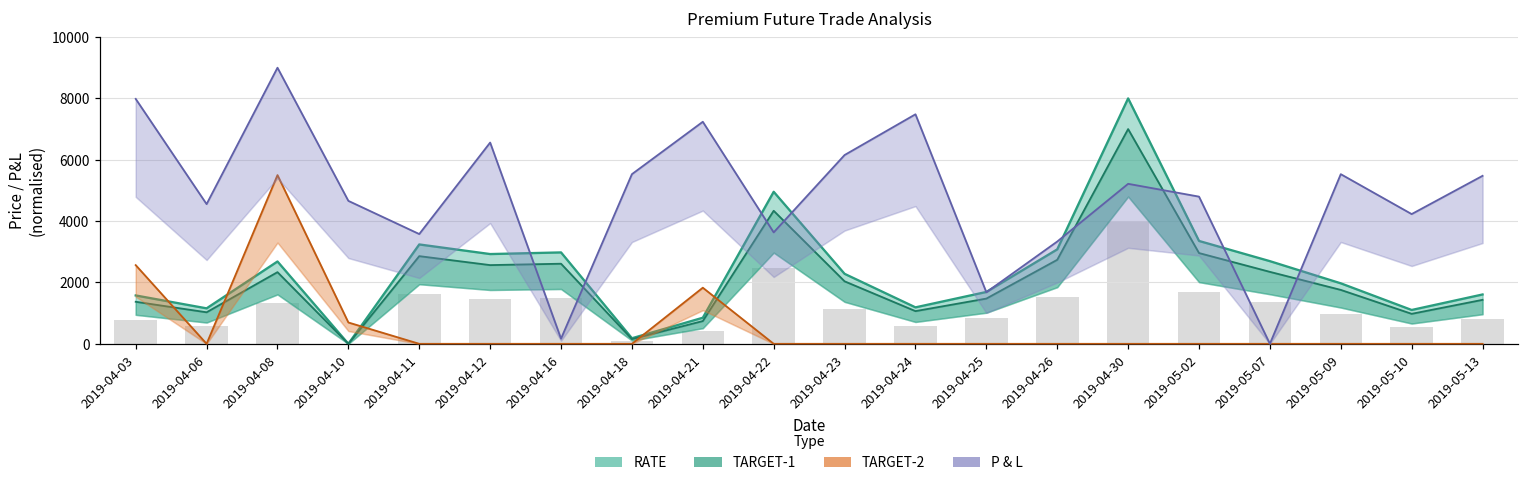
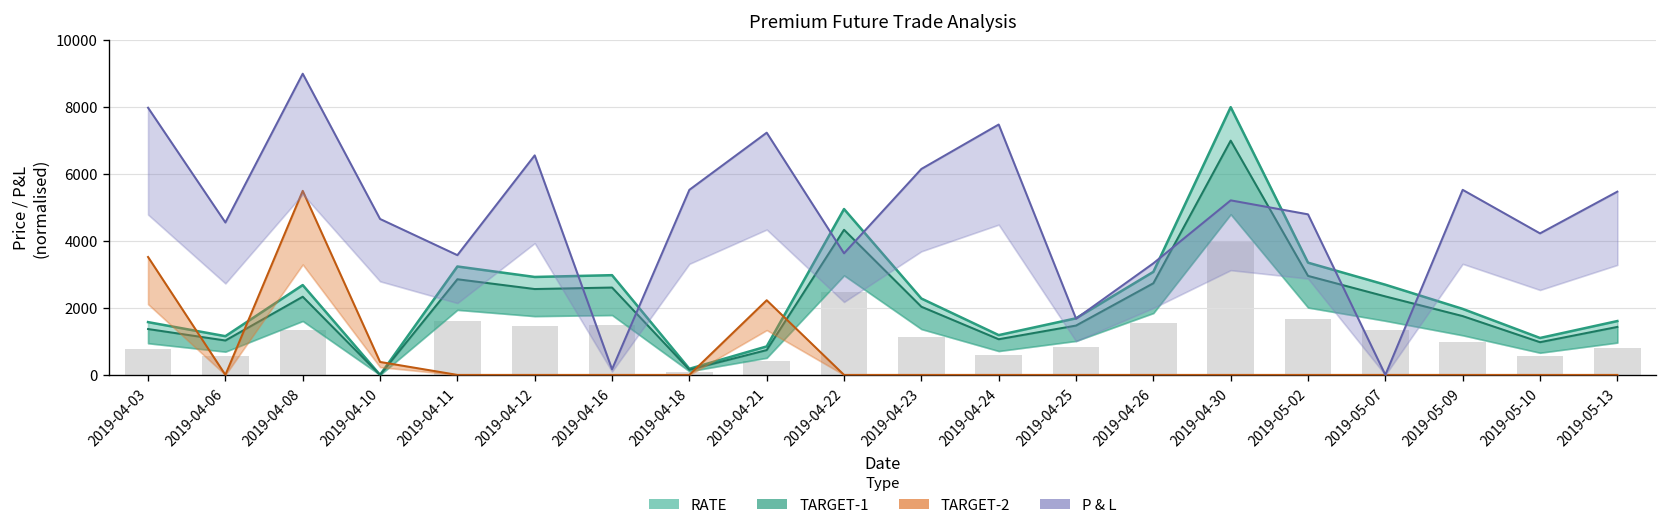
TARGET-2, 2019-04-03: 2600 -> 3500
TARGET-2, 2019-04-10: 700 -> 400
TARGET-2, 2019-04-21: 1800 -> 2200
